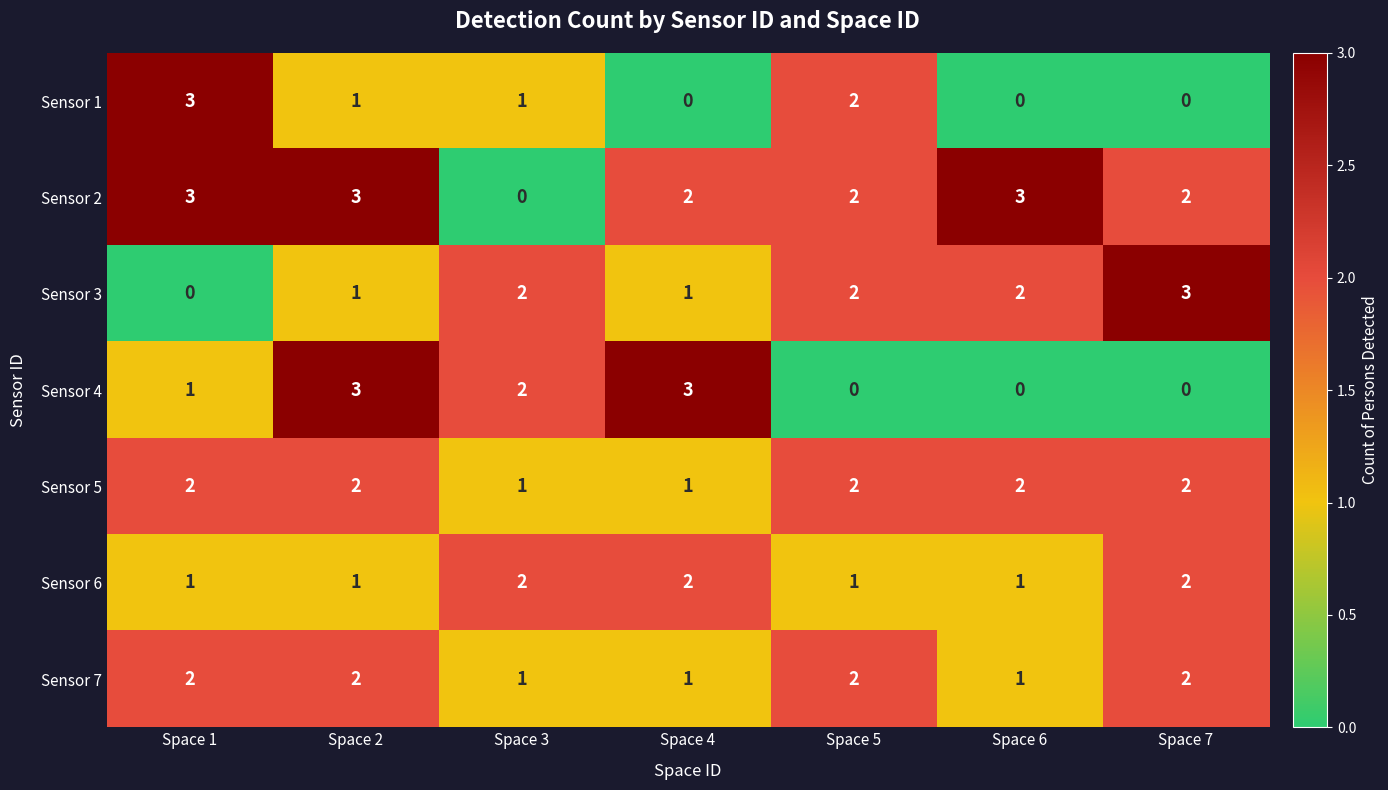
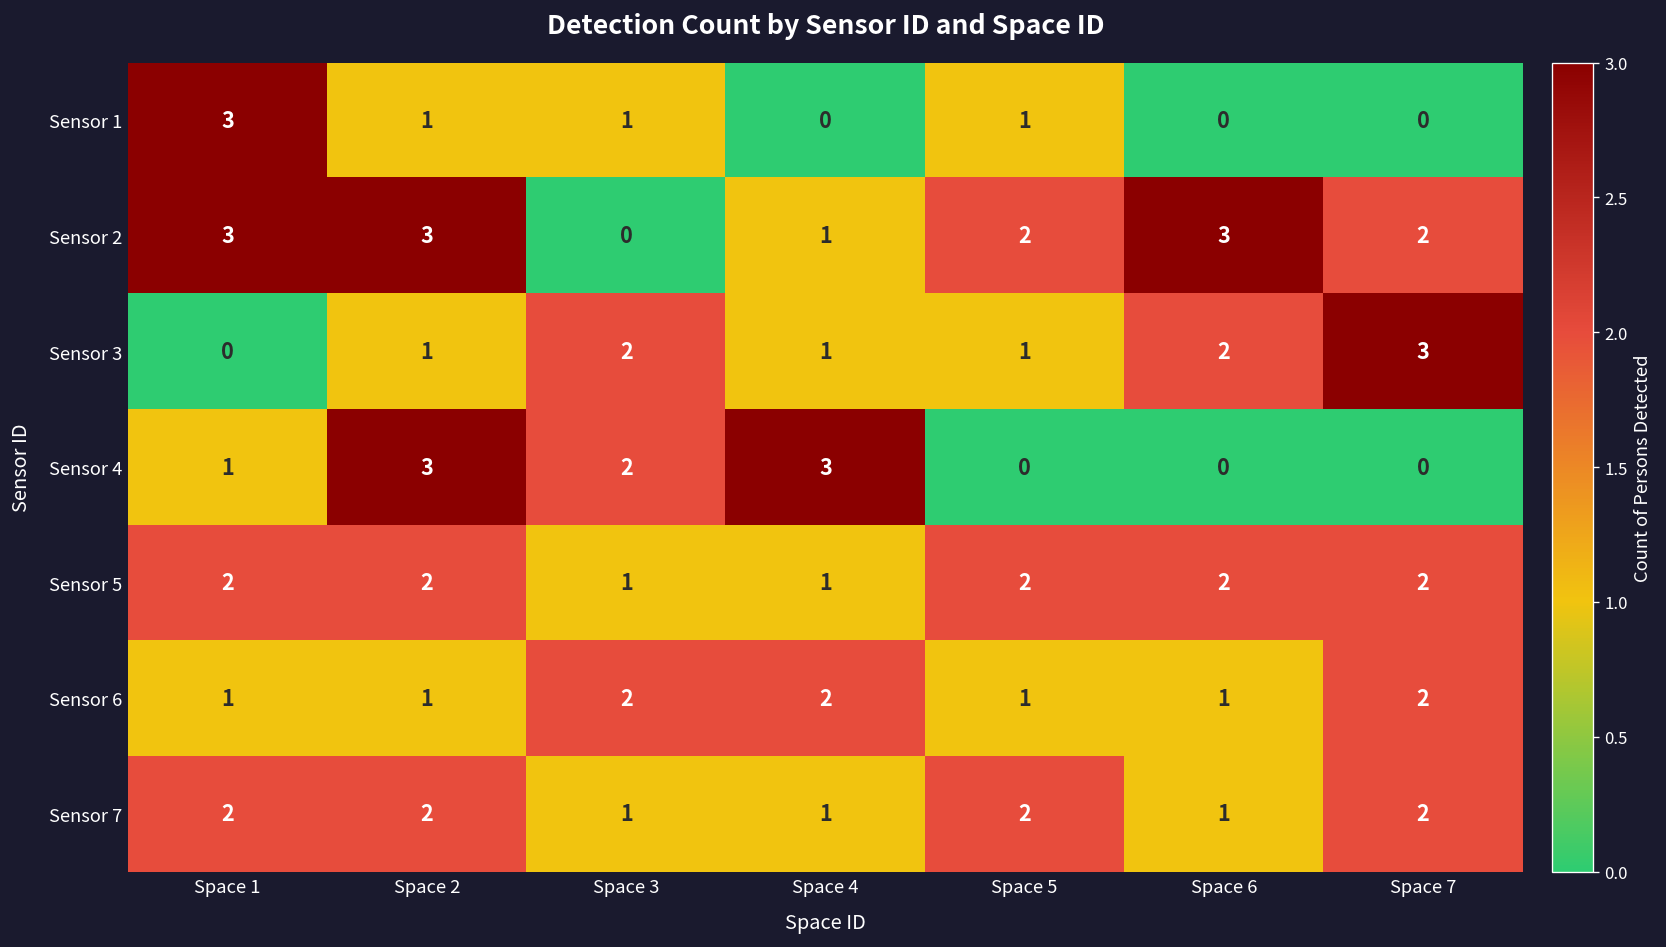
Sensor 1, Space 5: 2 -> 1
Sensor 2, Space 4: 2 -> 1
Sensor 3, Space 5: 2 -> 1
